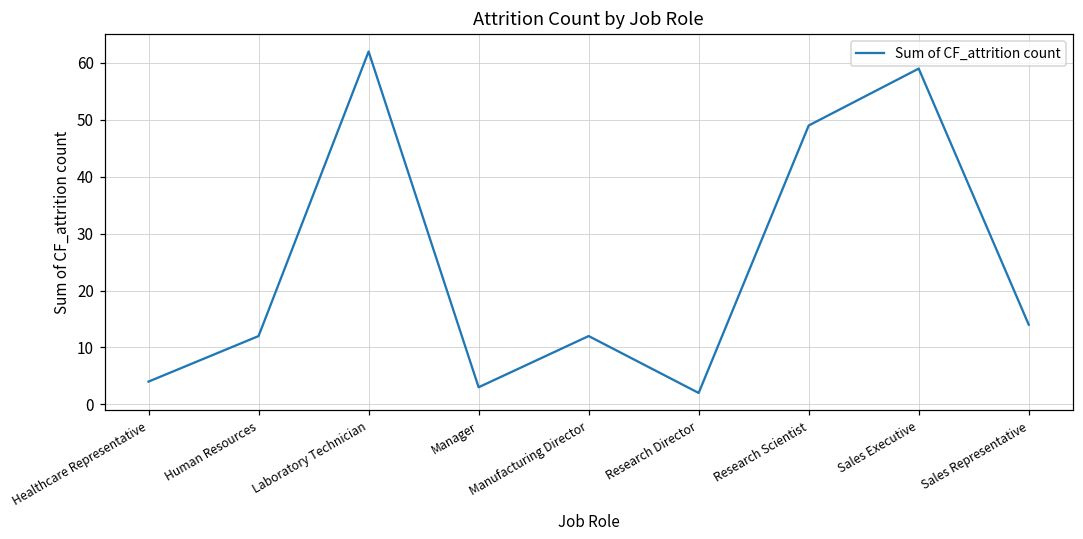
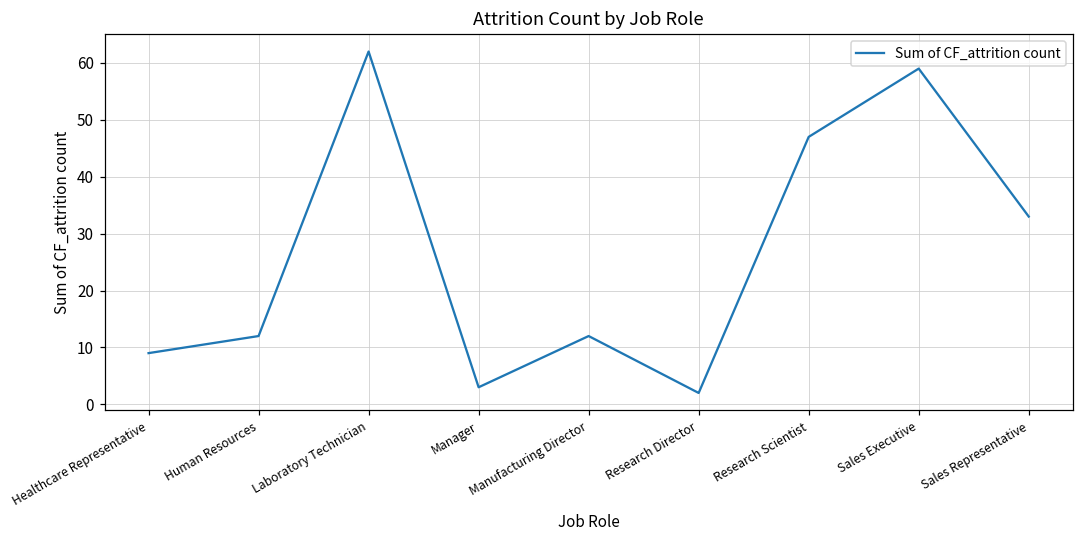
Healthcare Representative: 4 -> 9
Research Scientist: 49 -> 47
Sales Representative: 14 -> 33
